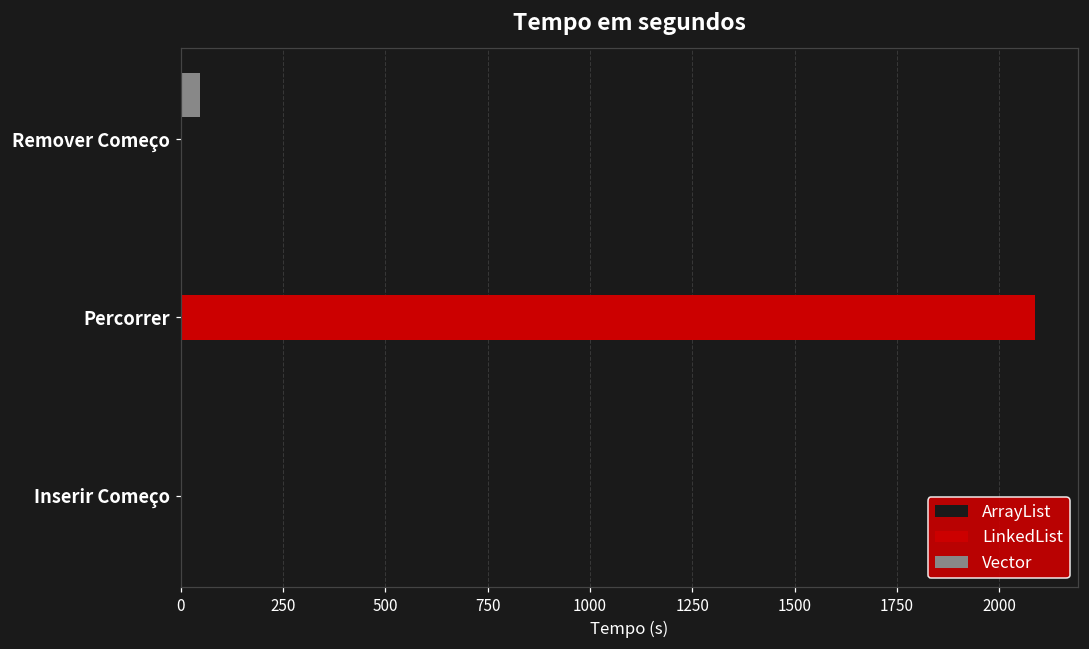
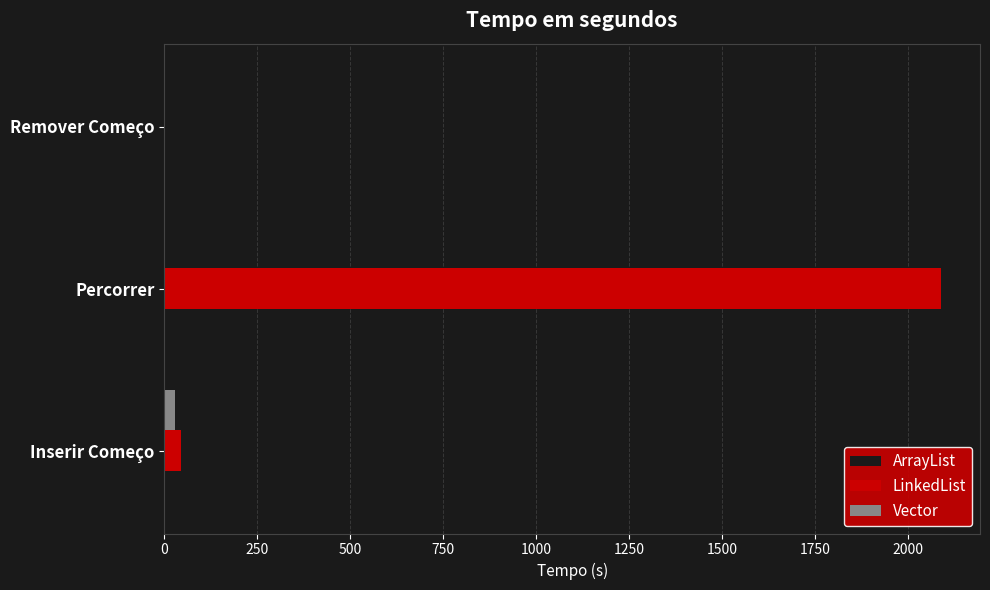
Vector, Remover Começo: 50 -> 0
Vector, Inserir Começo: 0 -> 30
LinkedList, Inserir Começo: 0 -> 40
